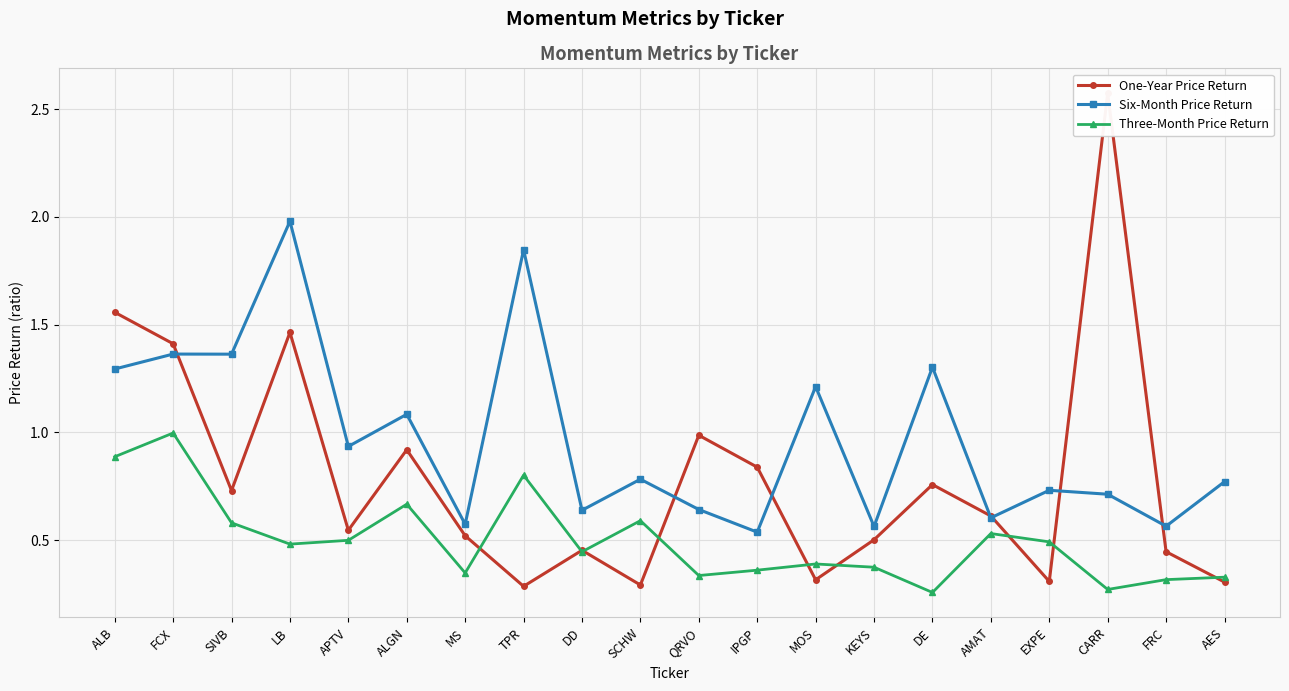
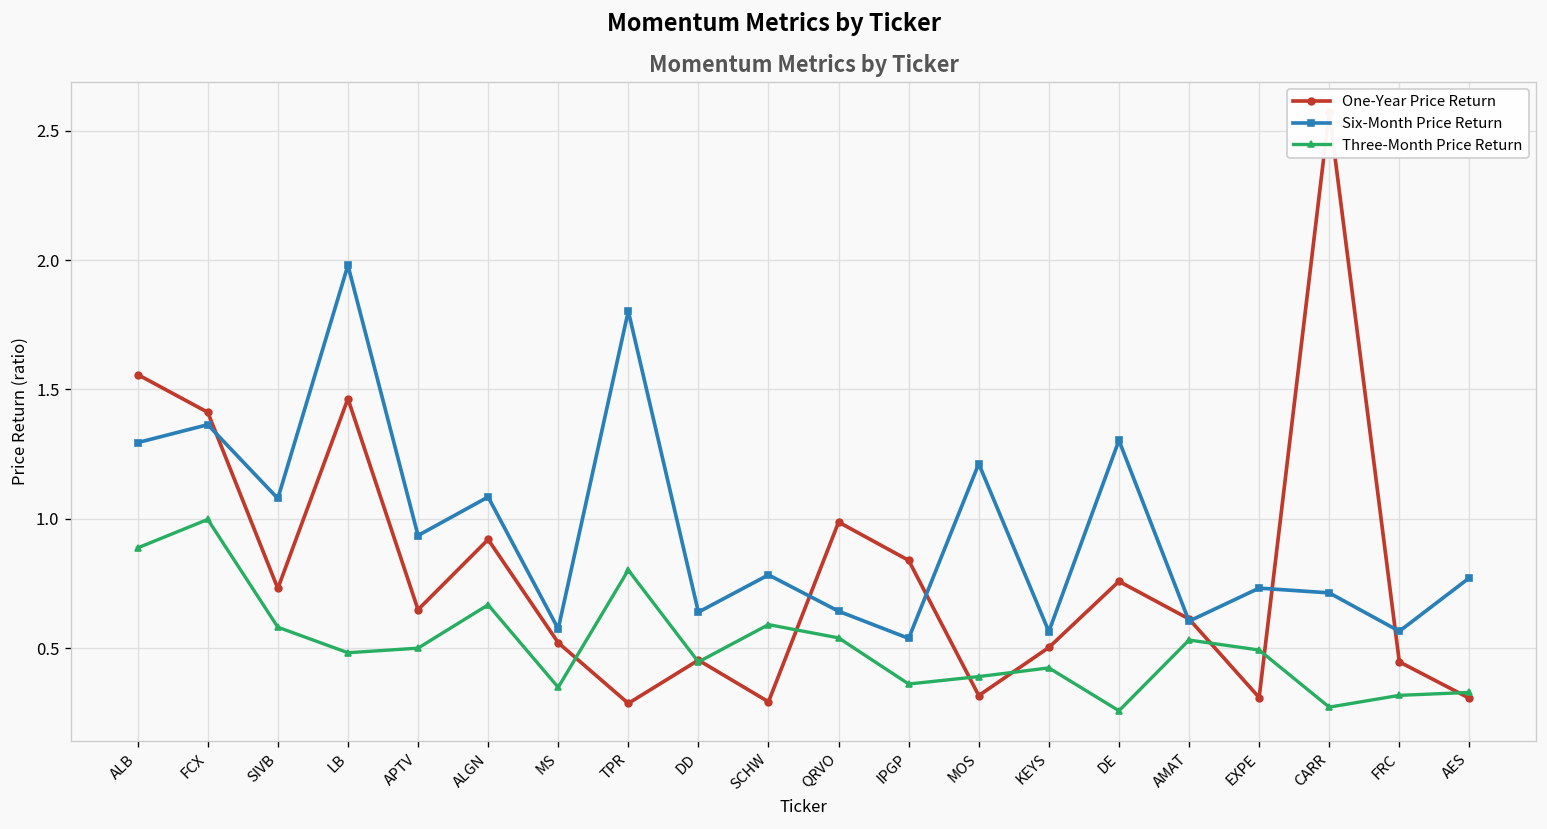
Six-Month Price Return, SIVB: 1.36 -> 1.08
One-Year Price Return, APTV: 0.55 -> 0.65
Six-Month Price Return, TPR: 1.85 -> 1.80
Three-Month Price Return, QRVO: 0.34 -> 0.54
Three-Month Price Return, KEYS: 0.37 -> 0.42
